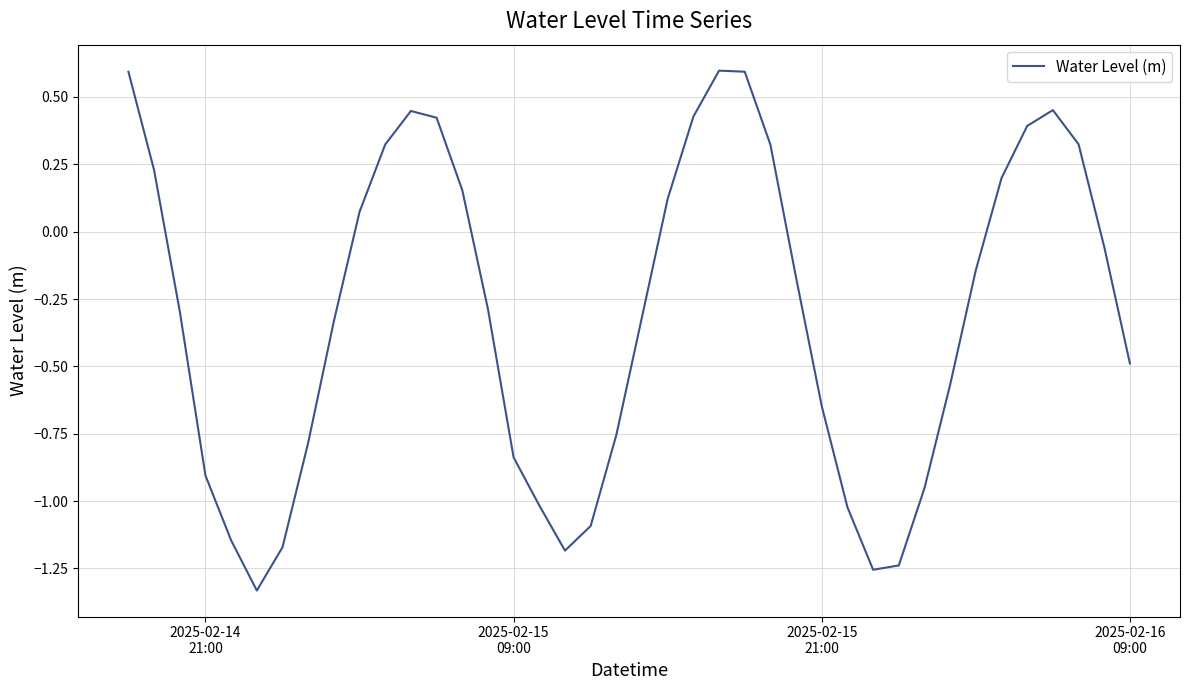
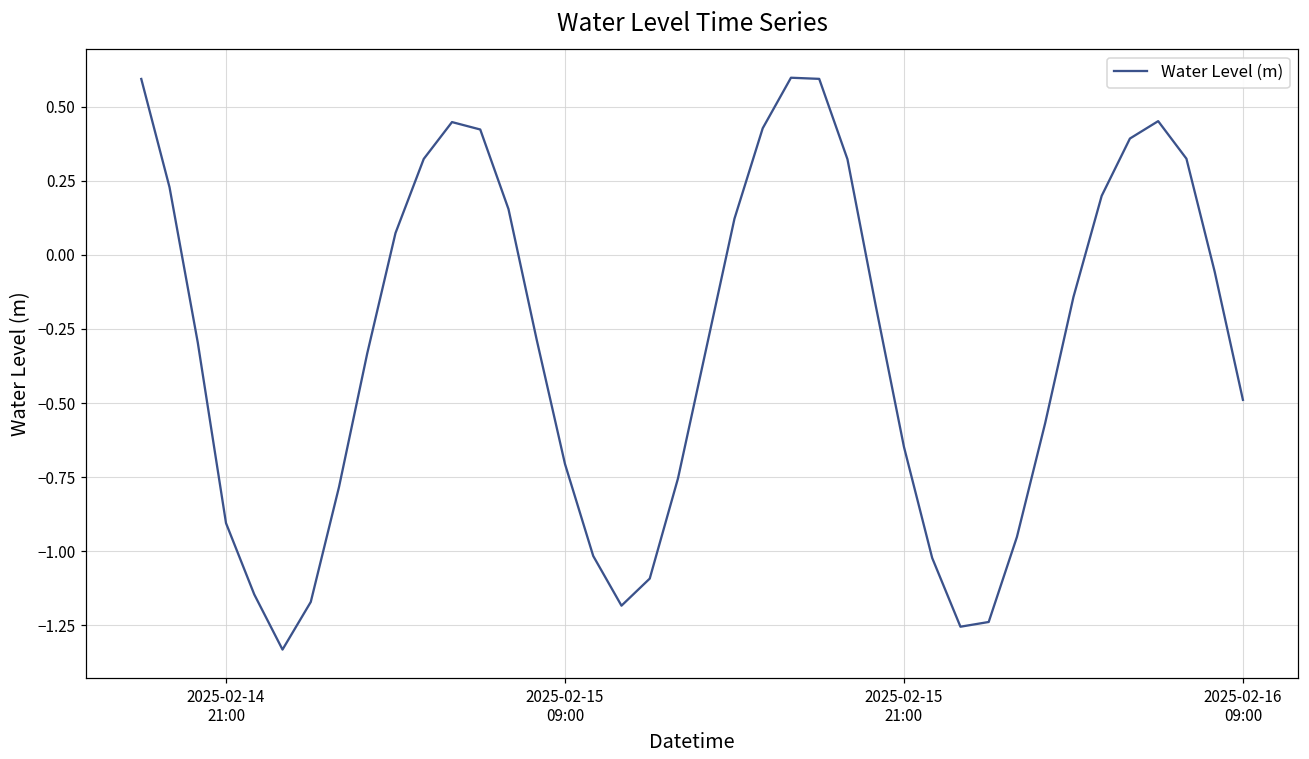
2025-02-15 09:00: -0.84 -> -0.71
